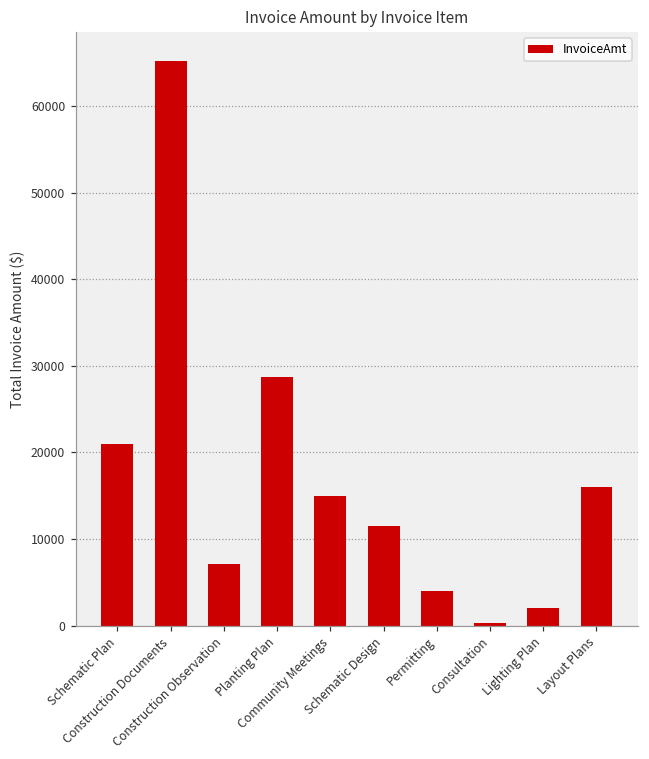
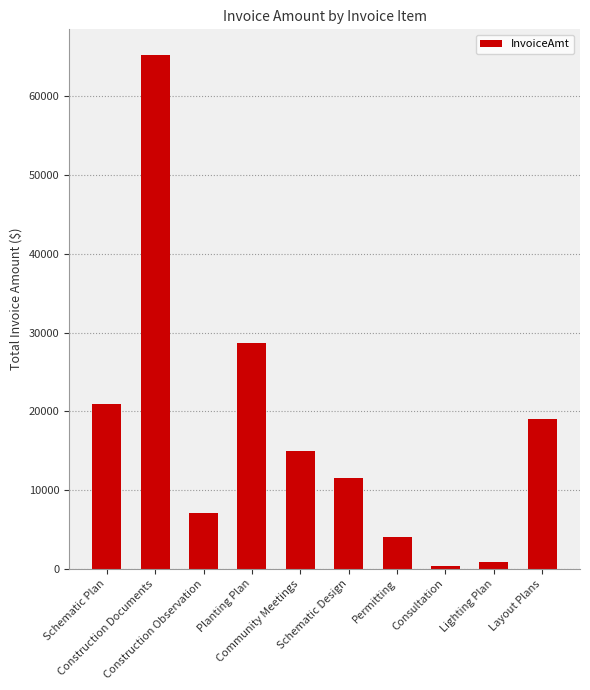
Lighting Plan: 2000 -> 1000
Layout Plans: 16000 -> 19000
